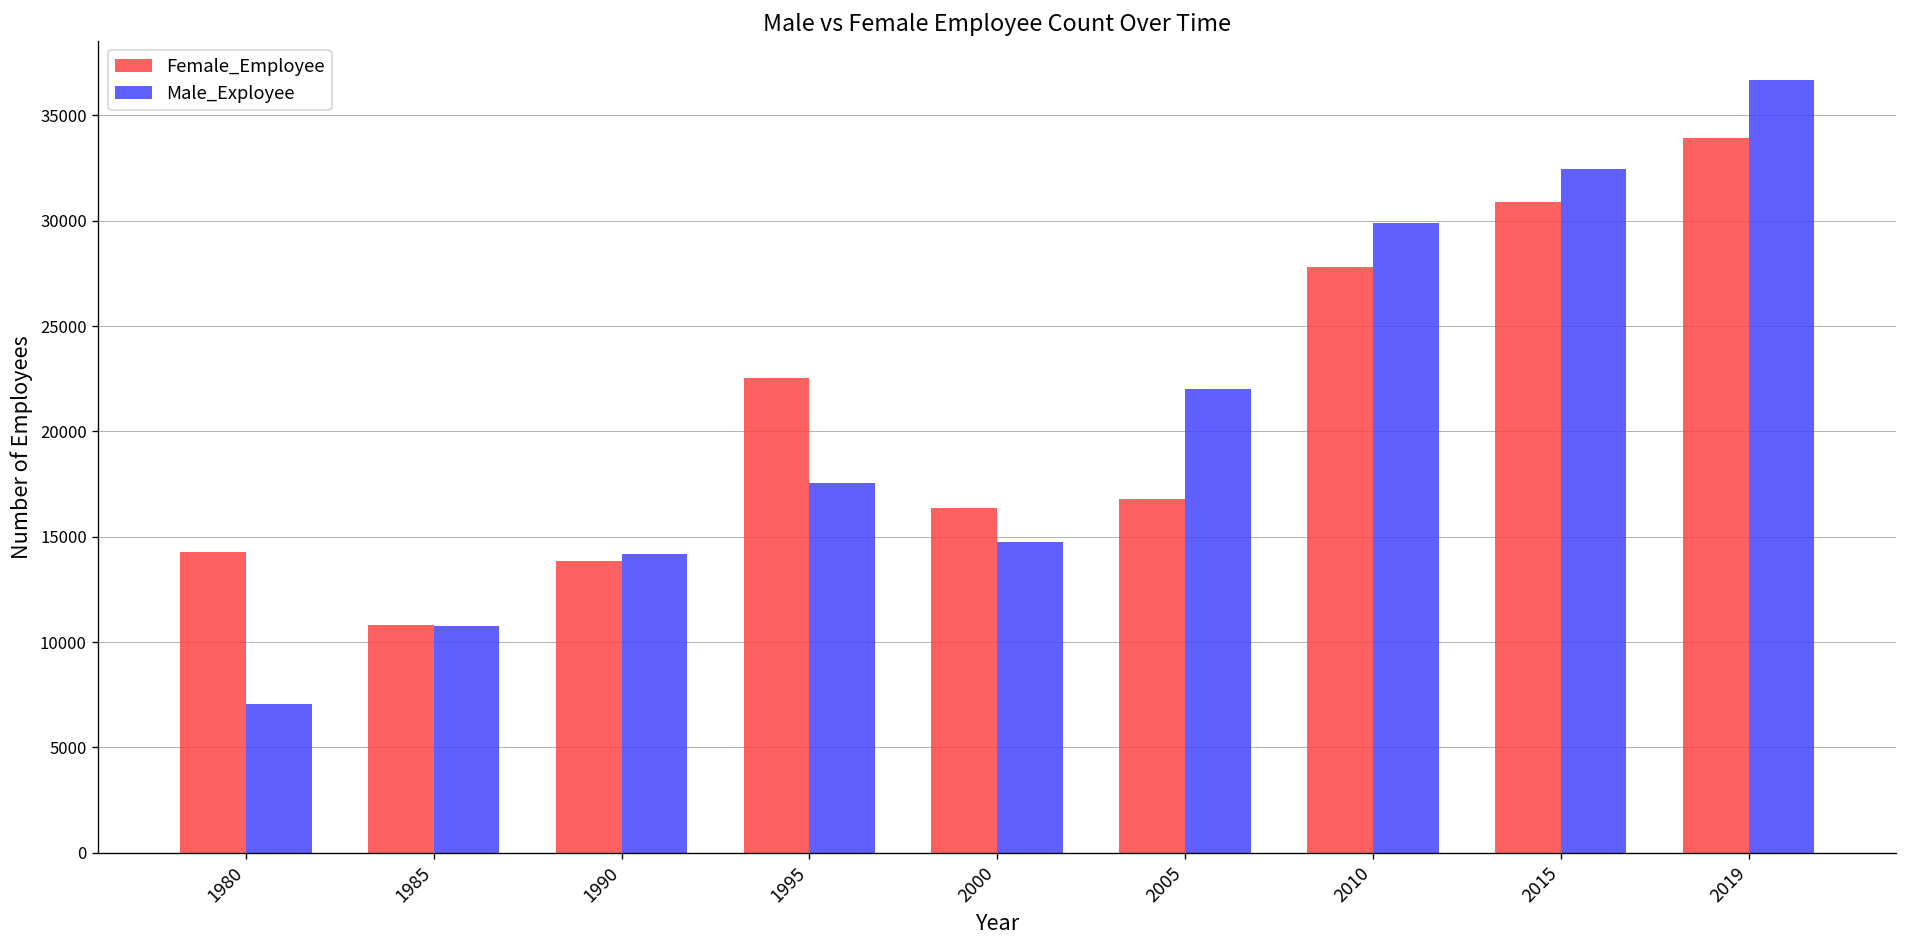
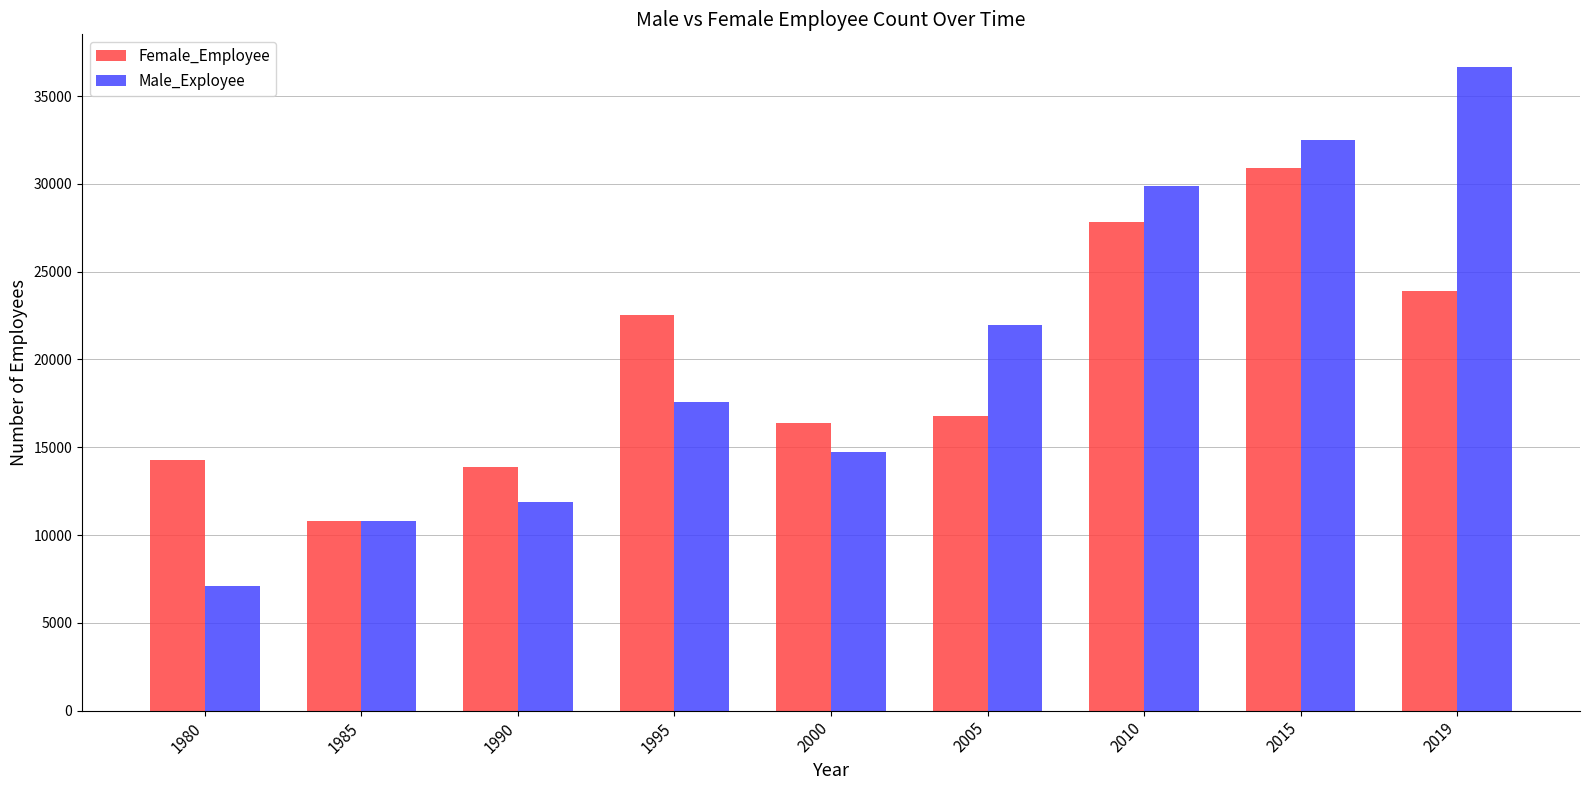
Male_Exployee, 1990: 14200 -> 11900
Female_Employee, 2019: 33900 -> 23900
